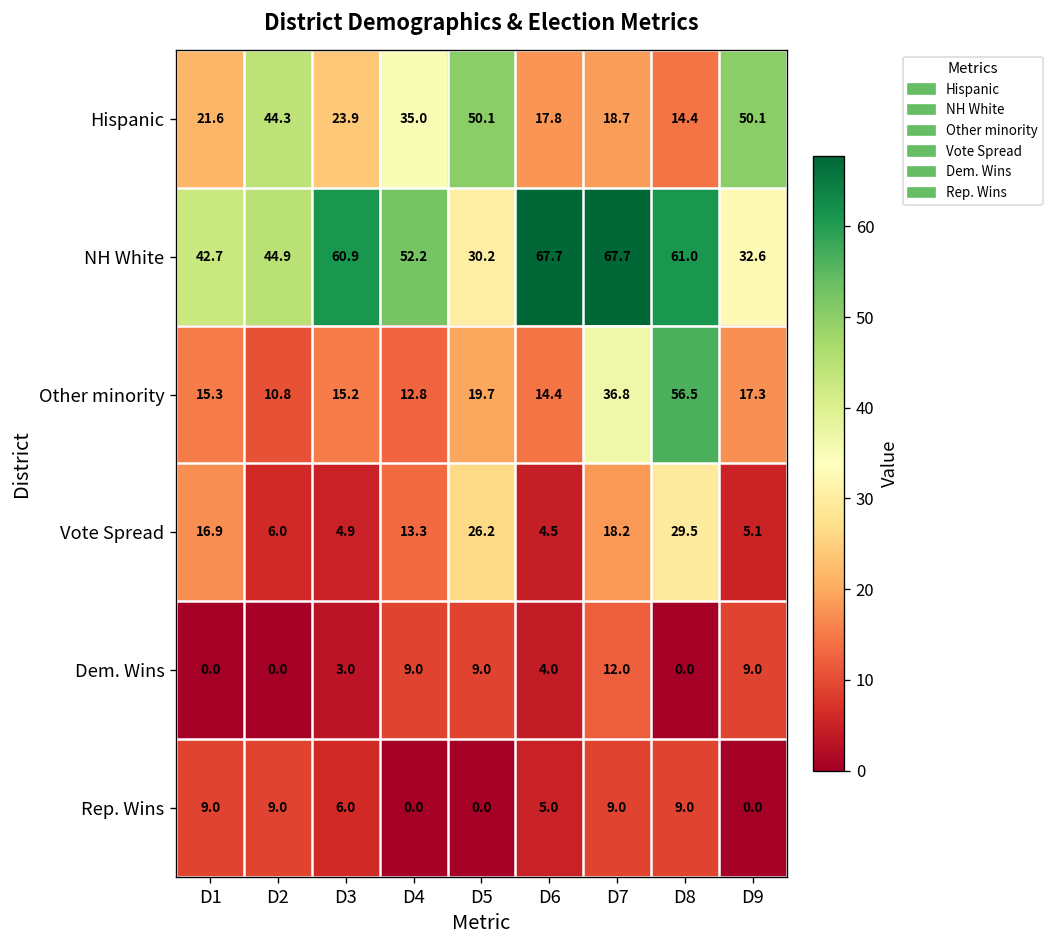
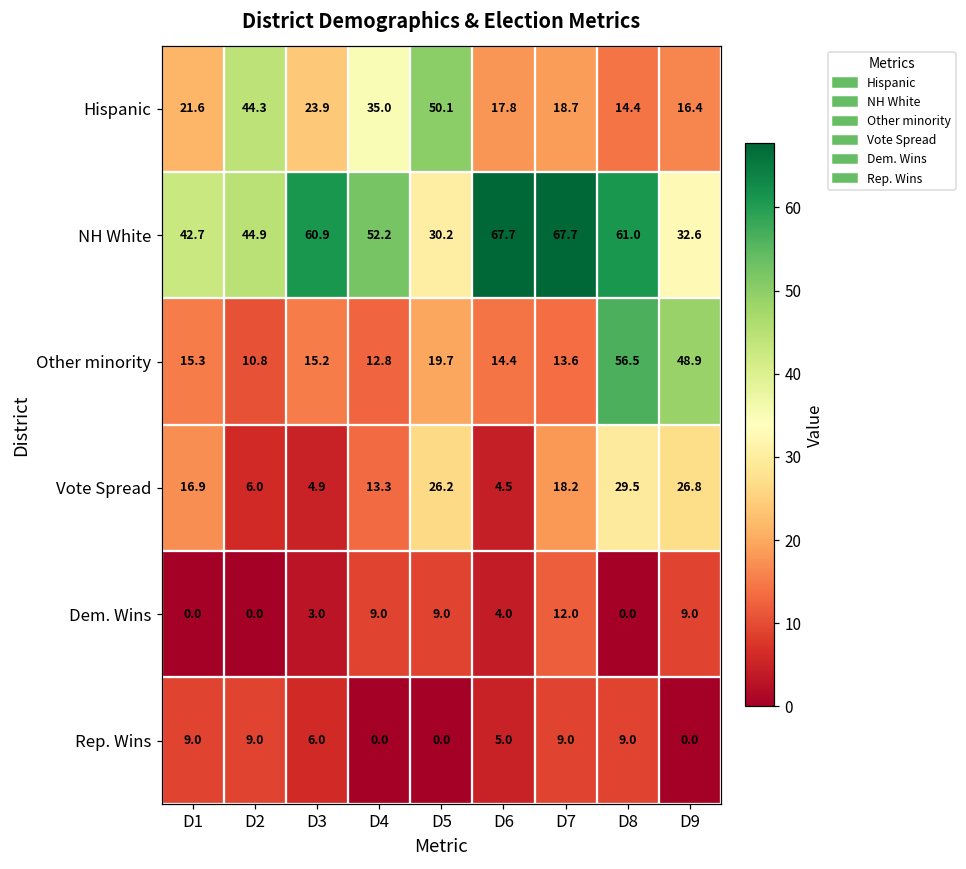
Hispanic, D9: 50.1 -> 16.4
Other minority, D7: 36.8 -> 13.6
Other minority, D9: 17.3 -> 48.9
Vote Spread, D9: 5.1 -> 26.8
